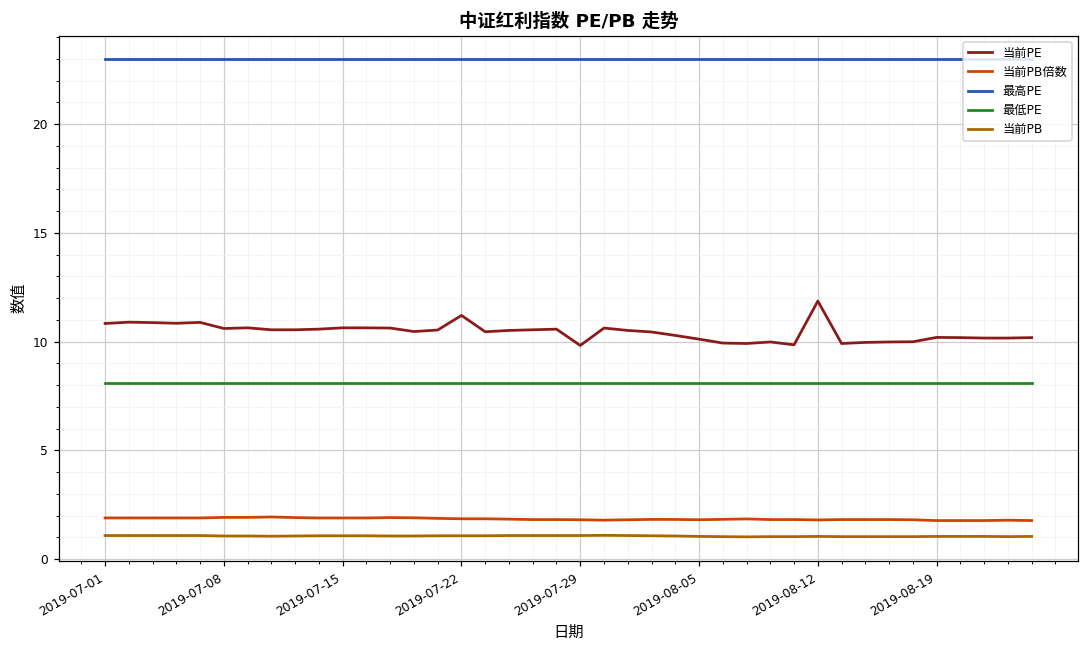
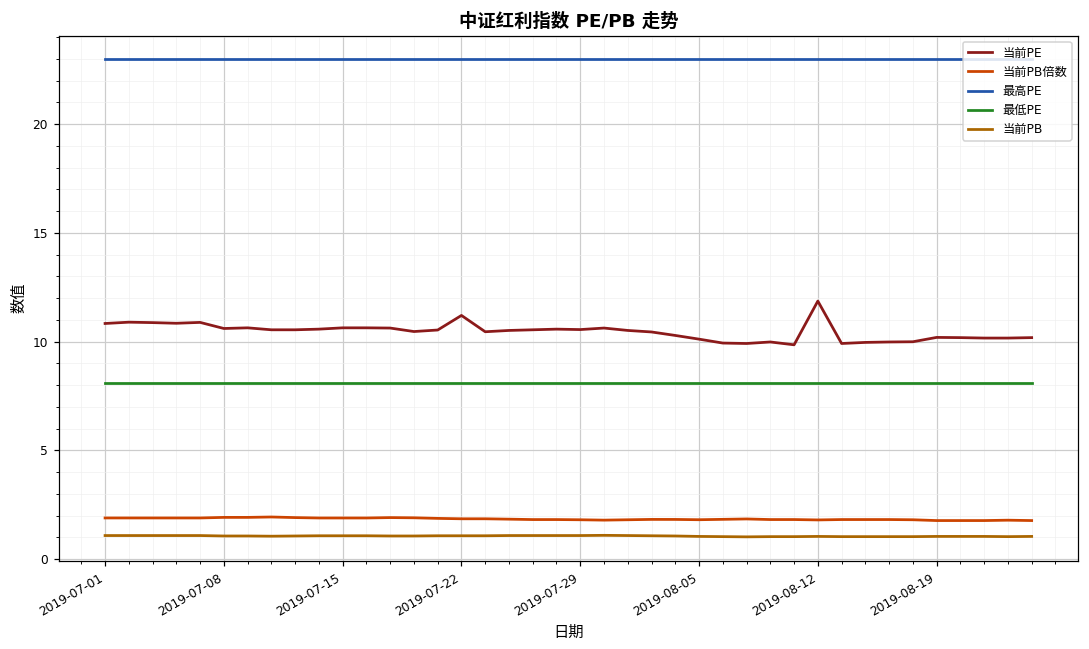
当前PE, 2019-07-29: 9.8 -> 10.6
